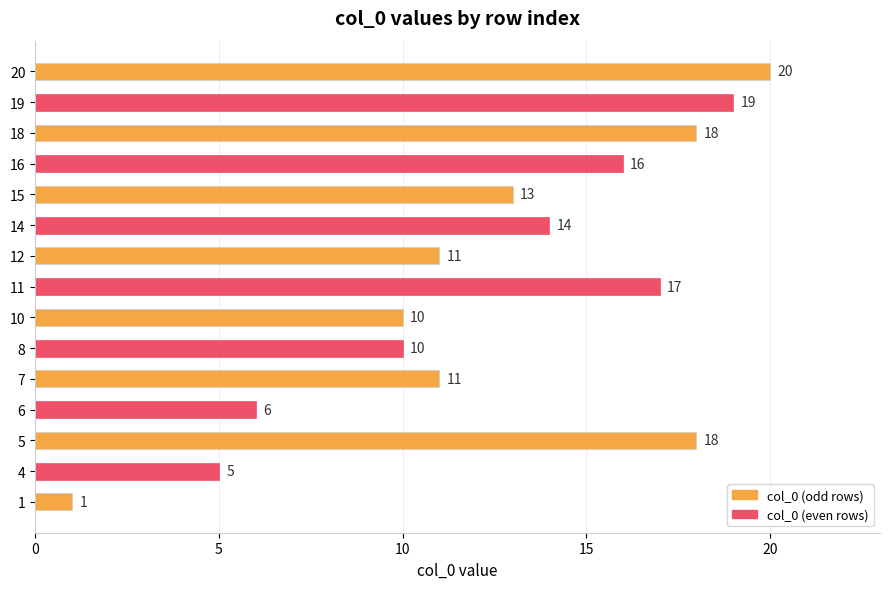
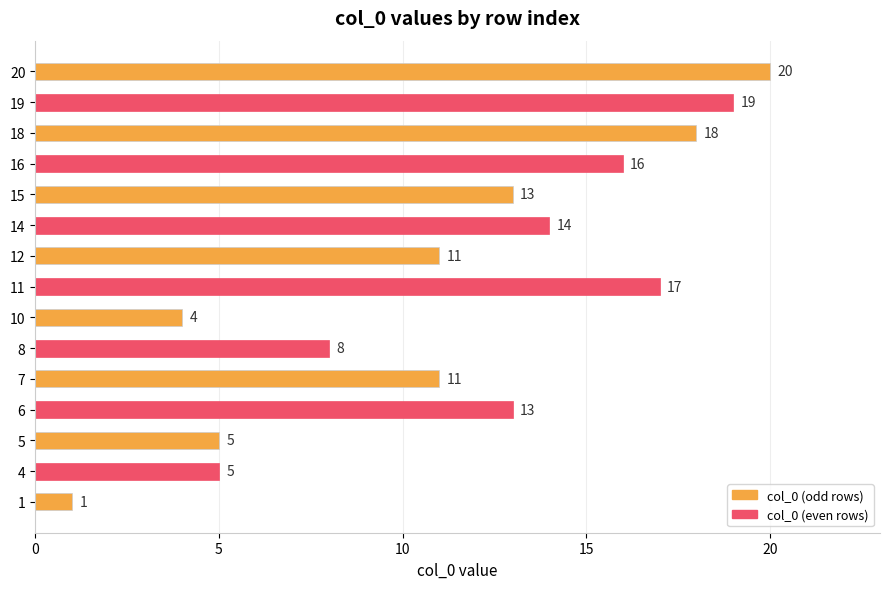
10: 10 -> 4
8: 10 -> 8
6: 6 -> 13
5: 18 -> 5
